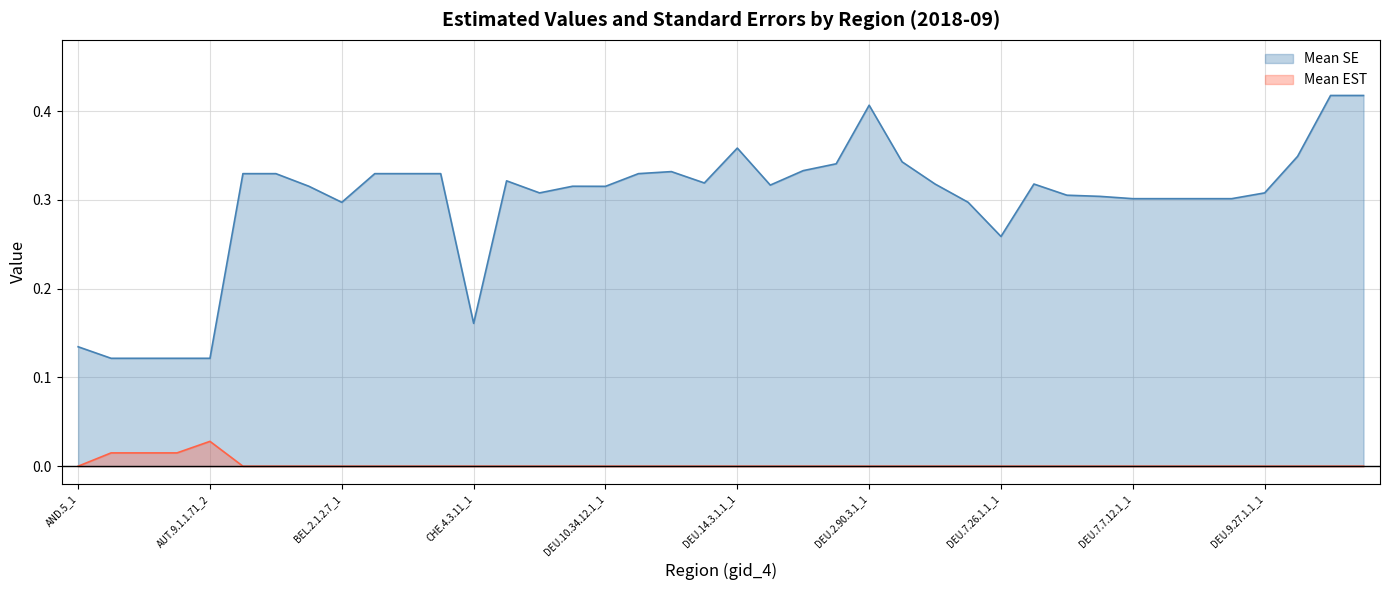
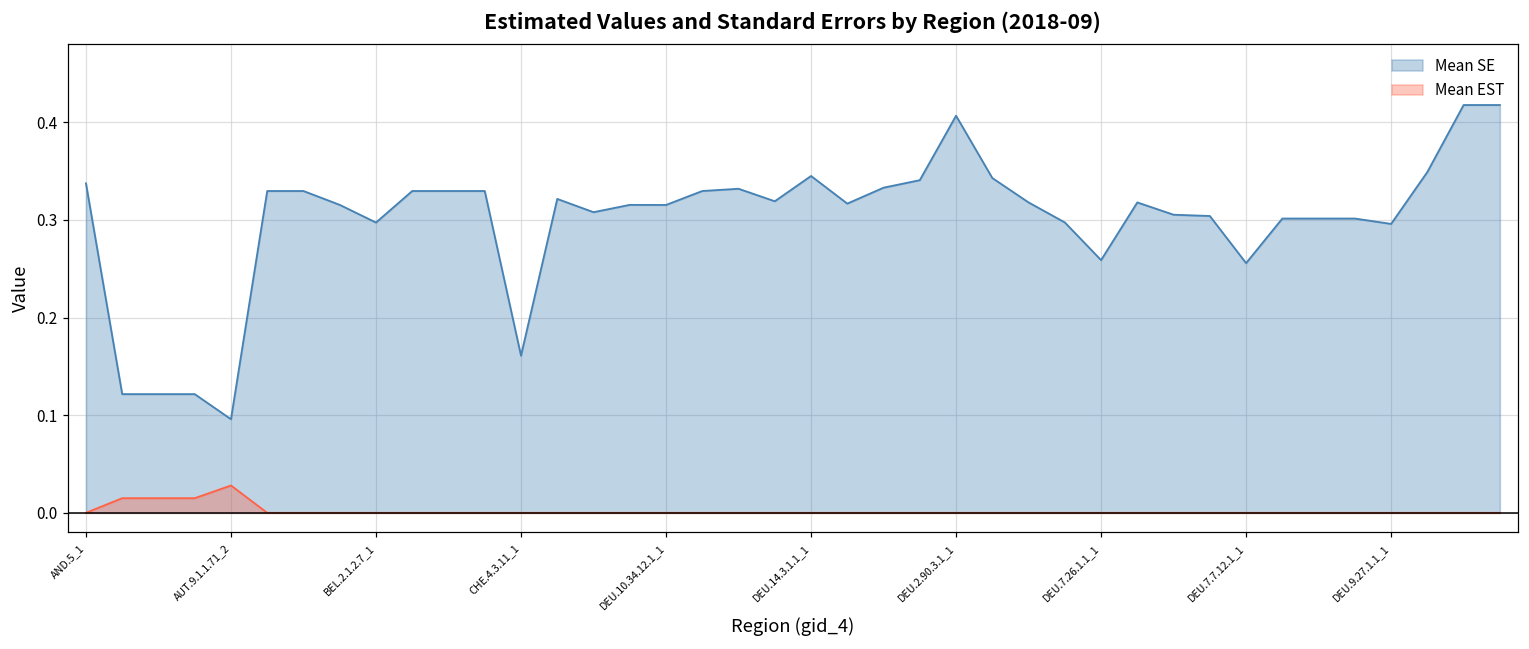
Mean SE, AND.5_1: 0.13 -> 0.34
Mean SE, AUT.9.1.1.71_2: 0.12 -> 0.10
Mean SE, DEU.14.3.1.1_1: 0.36 -> 0.35
Mean SE, DEU.7.7.12.1_1: 0.30 -> 0.26
Mean SE, DEU.9.27.1.1_1: 0.31 -> 0.30
